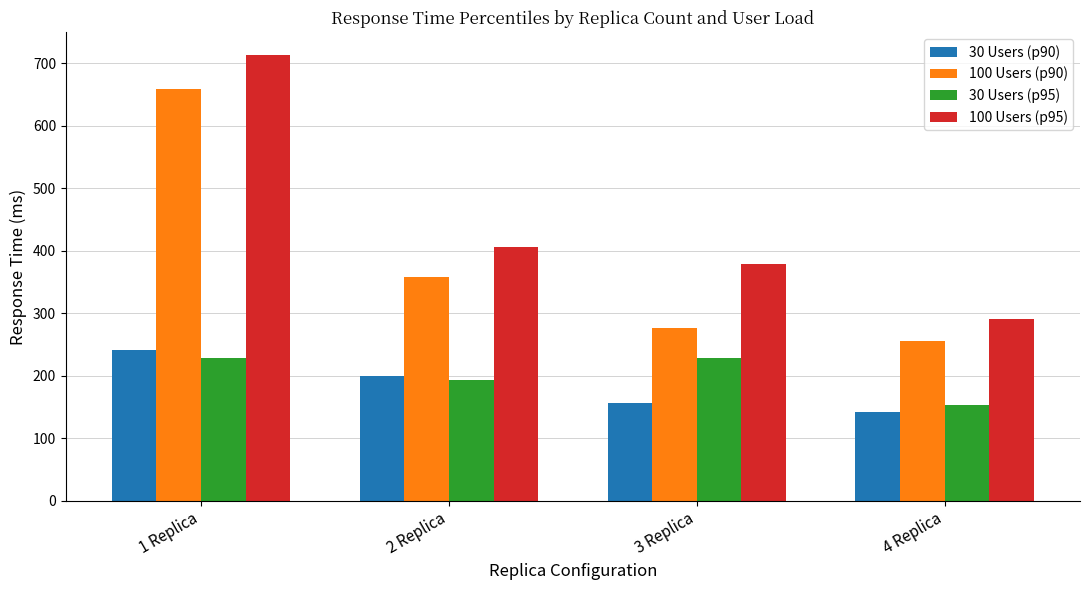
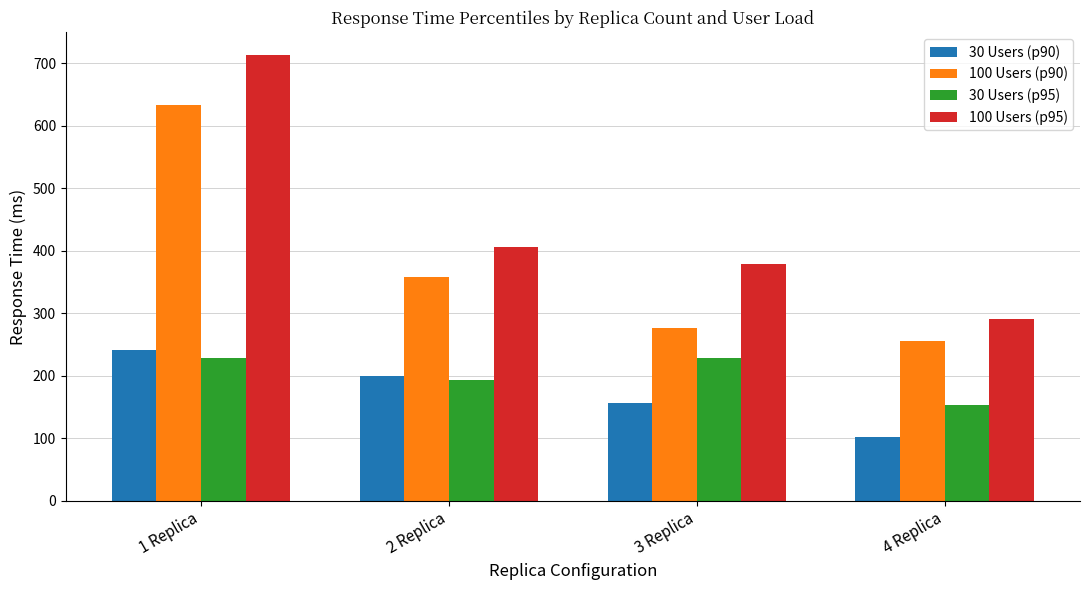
100 Users (p90), 1 Replica: 660 -> 630
30 Users (p90), 4 Replica: 140 -> 100
